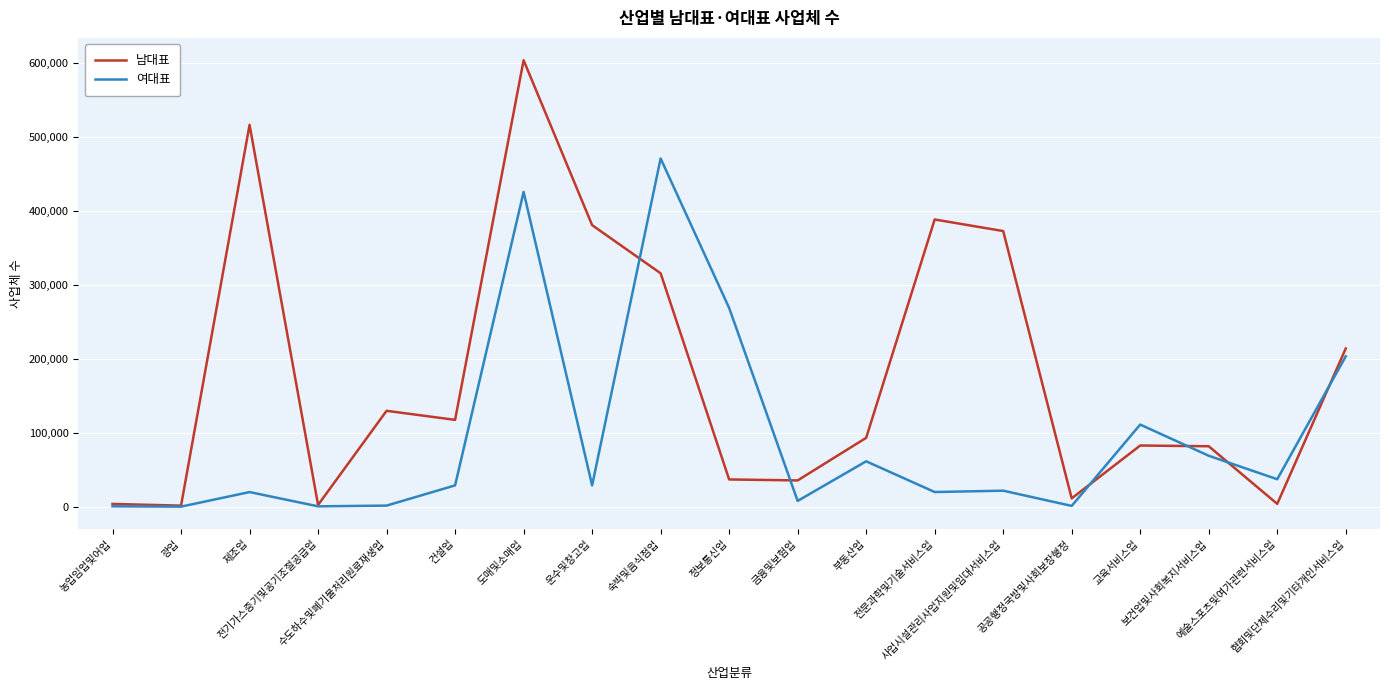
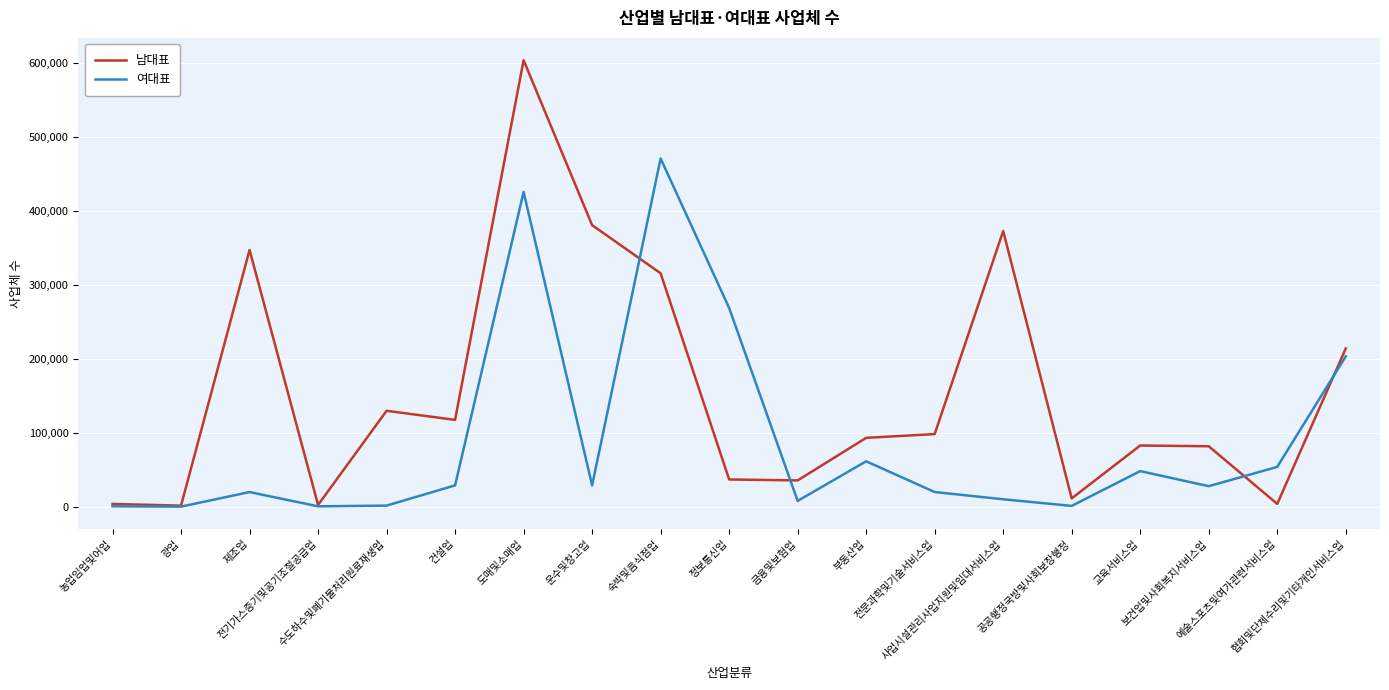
남대표, 제조업: 520,000 -> 350,000
남대표, 전문과학및기술서비스업: 390,000 -> 100,000
여대표, 사업시설관리사업지원및임대서비스업: 20,000 -> 10,000
여대표, 교육서비스업: 110,000 -> 50,000
여대표, 보건업및사회복지서비스업: 70,000 -> 30,000
여대표, 예술스포츠및여가관련서비스업: 40,000 -> 50,000
